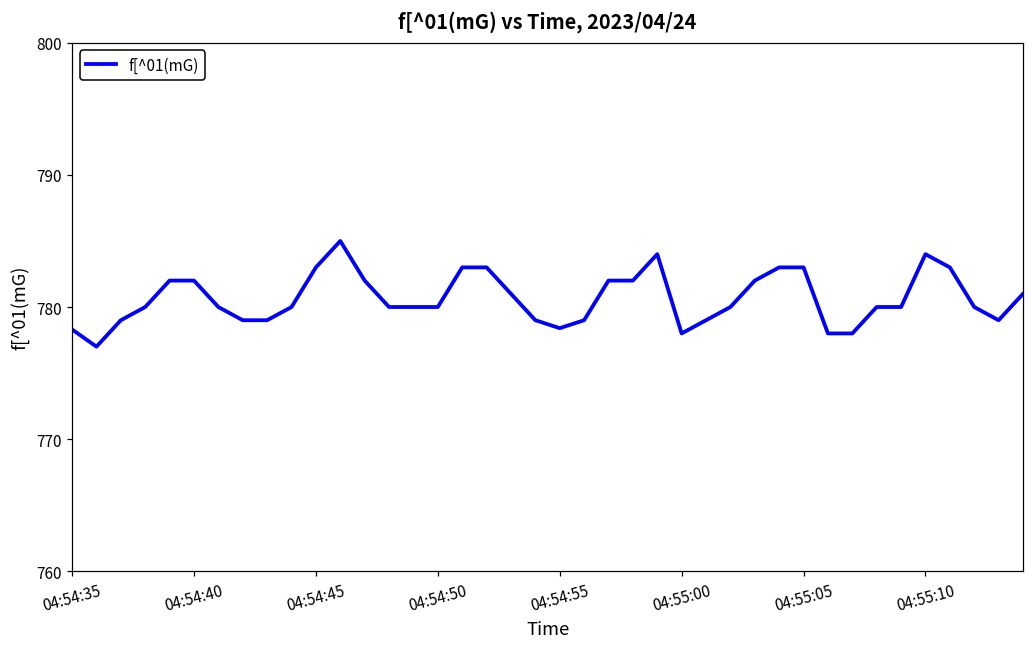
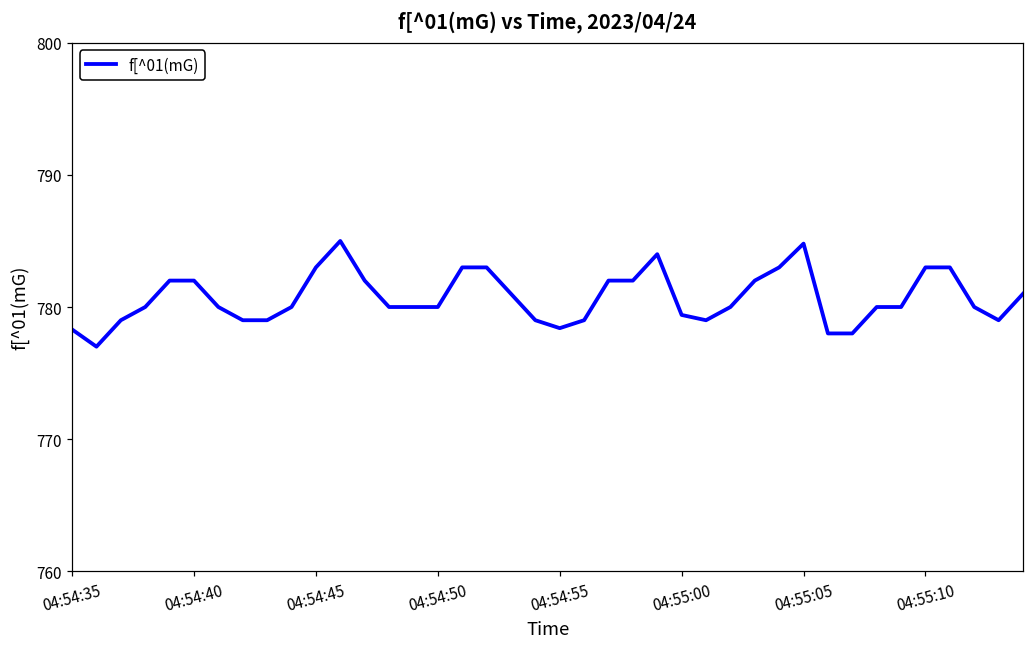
04:55:00: 778.0 -> 779.4
04:55:05: 783.0 -> 784.8
04:55:10: 784 -> 783
